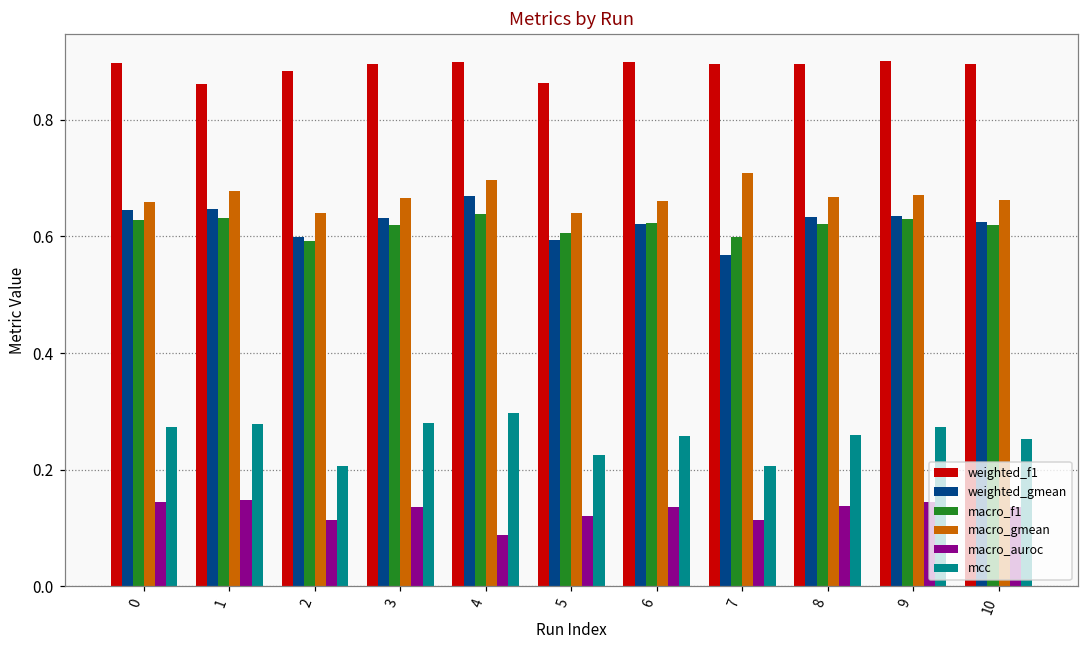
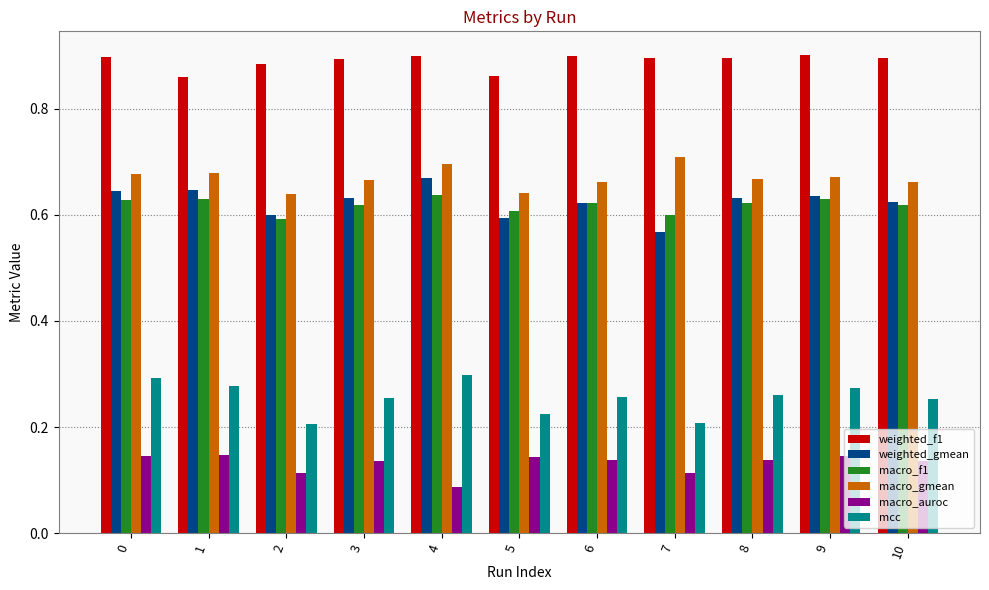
macro_gmean, 0: 0.66 -> 0.68
mcc, 0: 0.27 -> 0.29
mcc, 3: 0.28 -> 0.26
macro_auroc, 5: 0.12 -> 0.14
